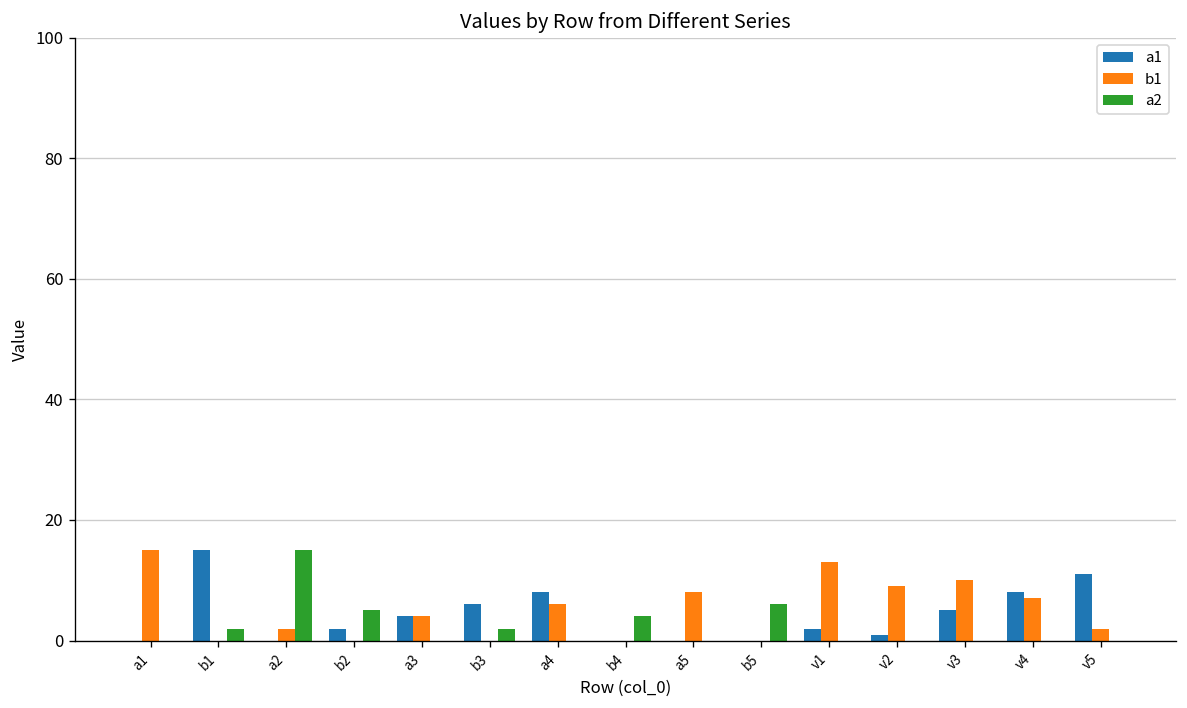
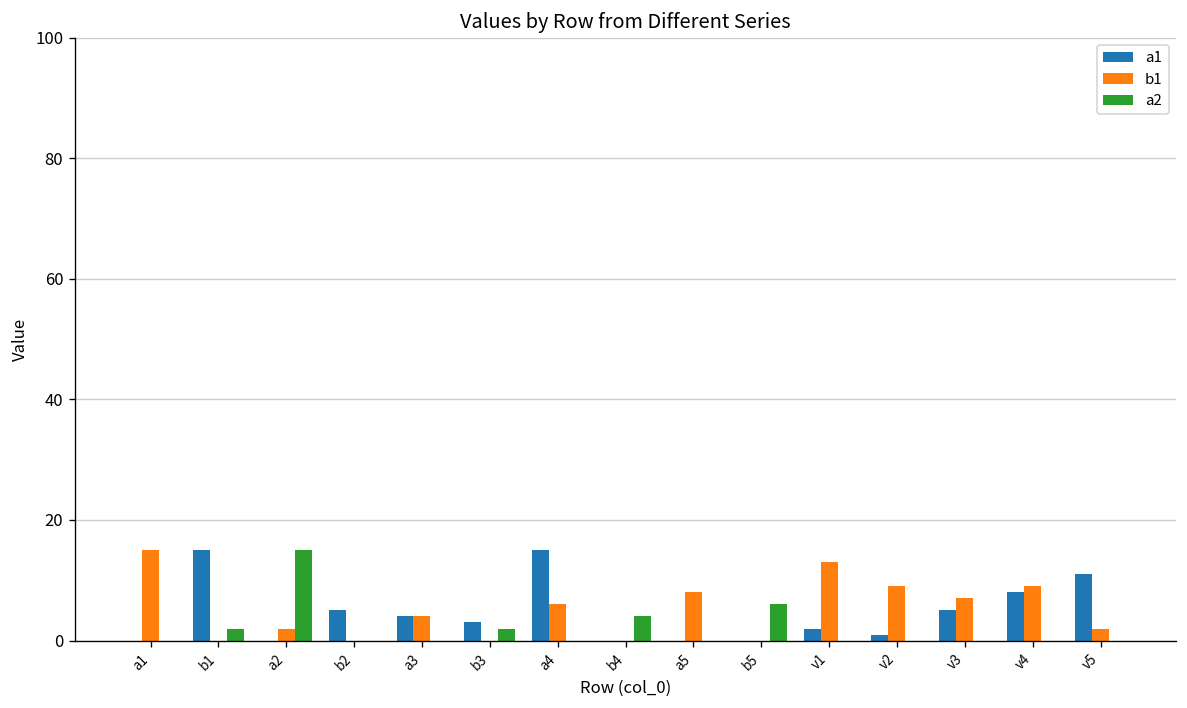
a1, b2: 2 -> 5
a2, b2: 5 -> 0
a1, b3: 6 -> 3
a1, a4: 8 -> 15
b1, v3: 10 -> 7
b1, v4: 7 -> 9
